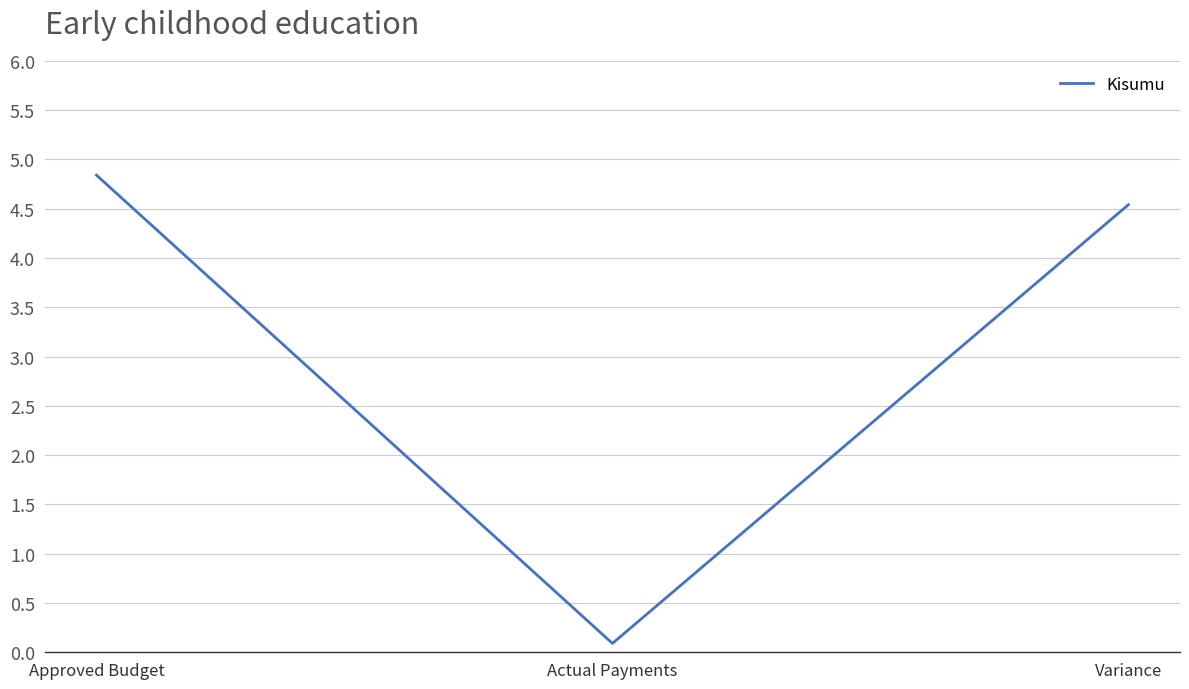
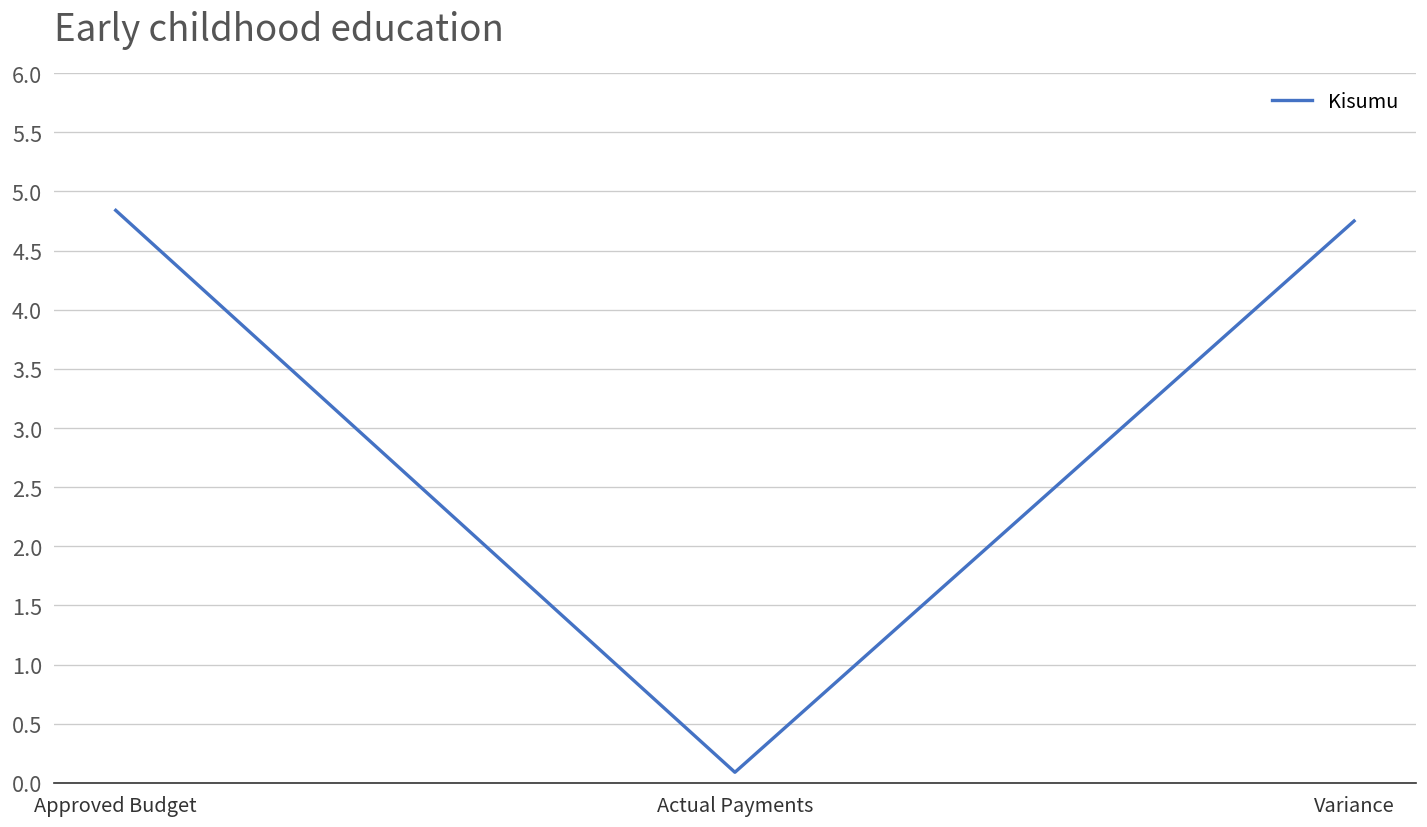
Variance: 4.5 -> 4.8
